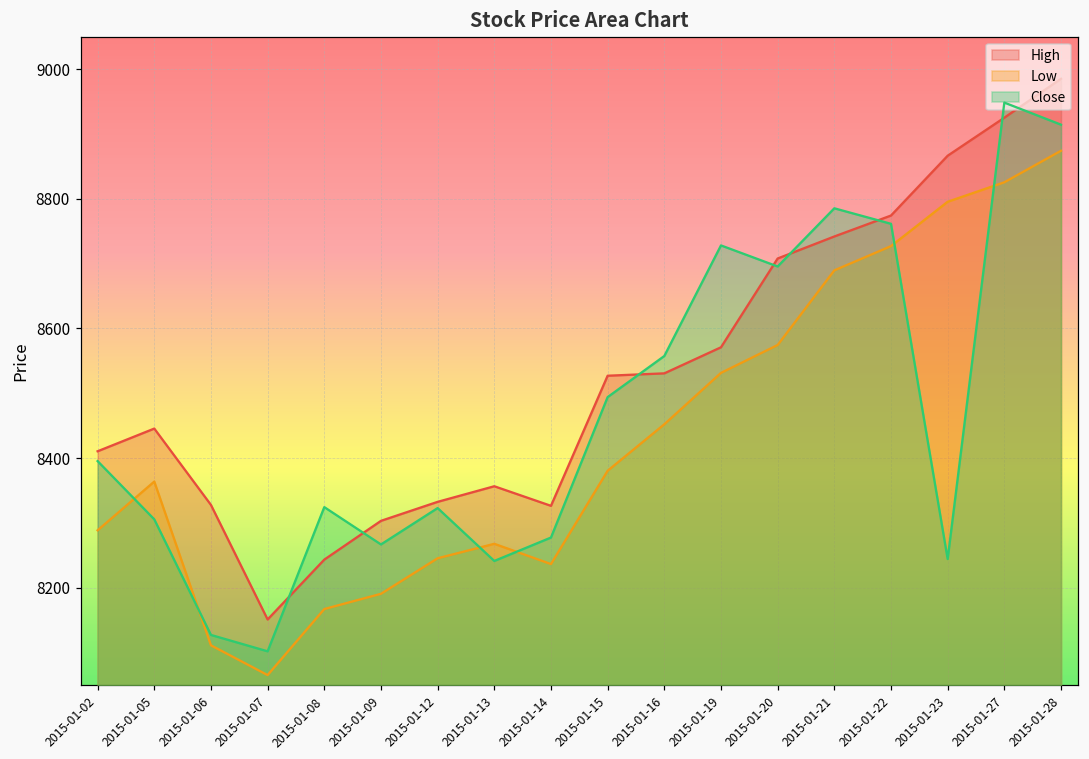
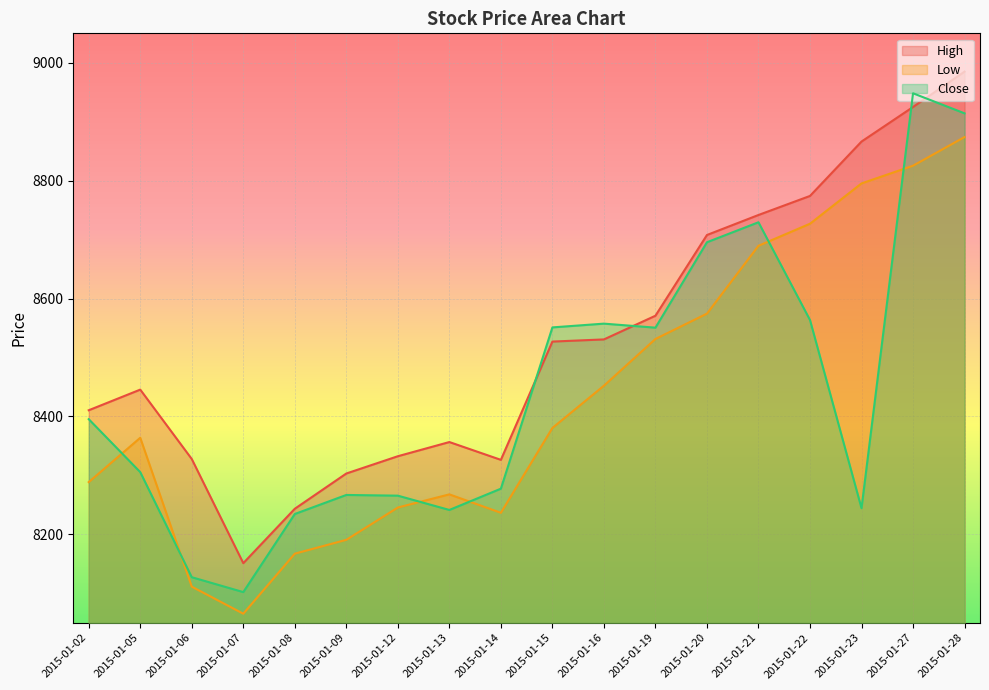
Close, 2015-01-08: 8320 -> 8230
Close, 2015-01-12: 8320 -> 8270
Close, 2015-01-15: 8490 -> 8550
Close, 2015-01-19: 8730 -> 8550
Close, 2015-01-21: 8790 -> 8730
Close, 2015-01-22: 8760 -> 8560
